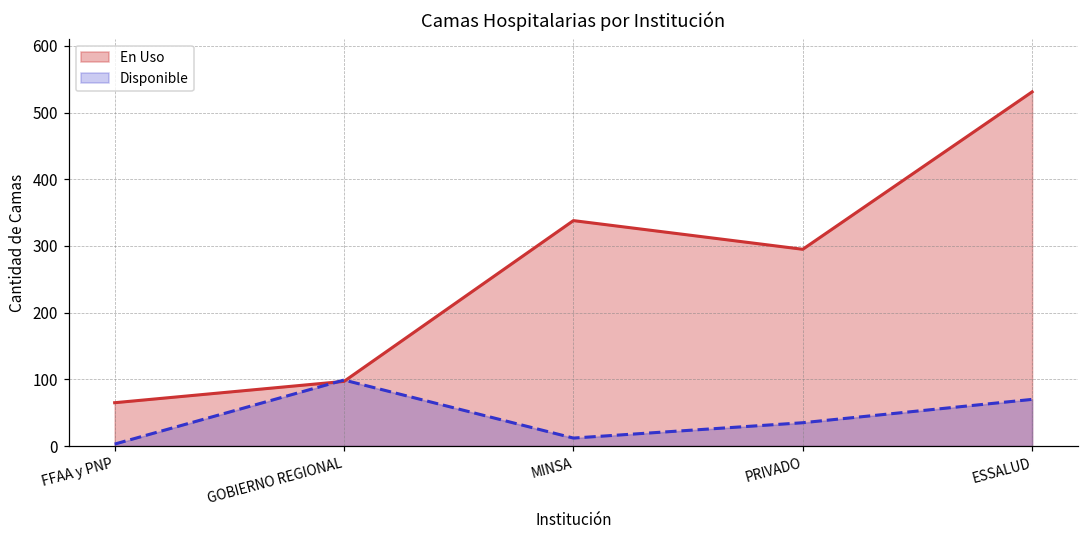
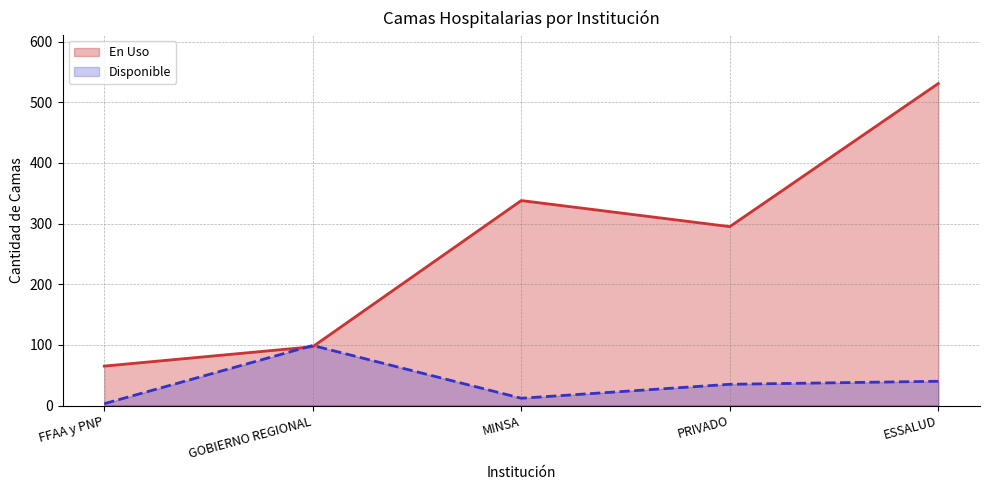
Disponible, ESSALUD: 70 -> 40
